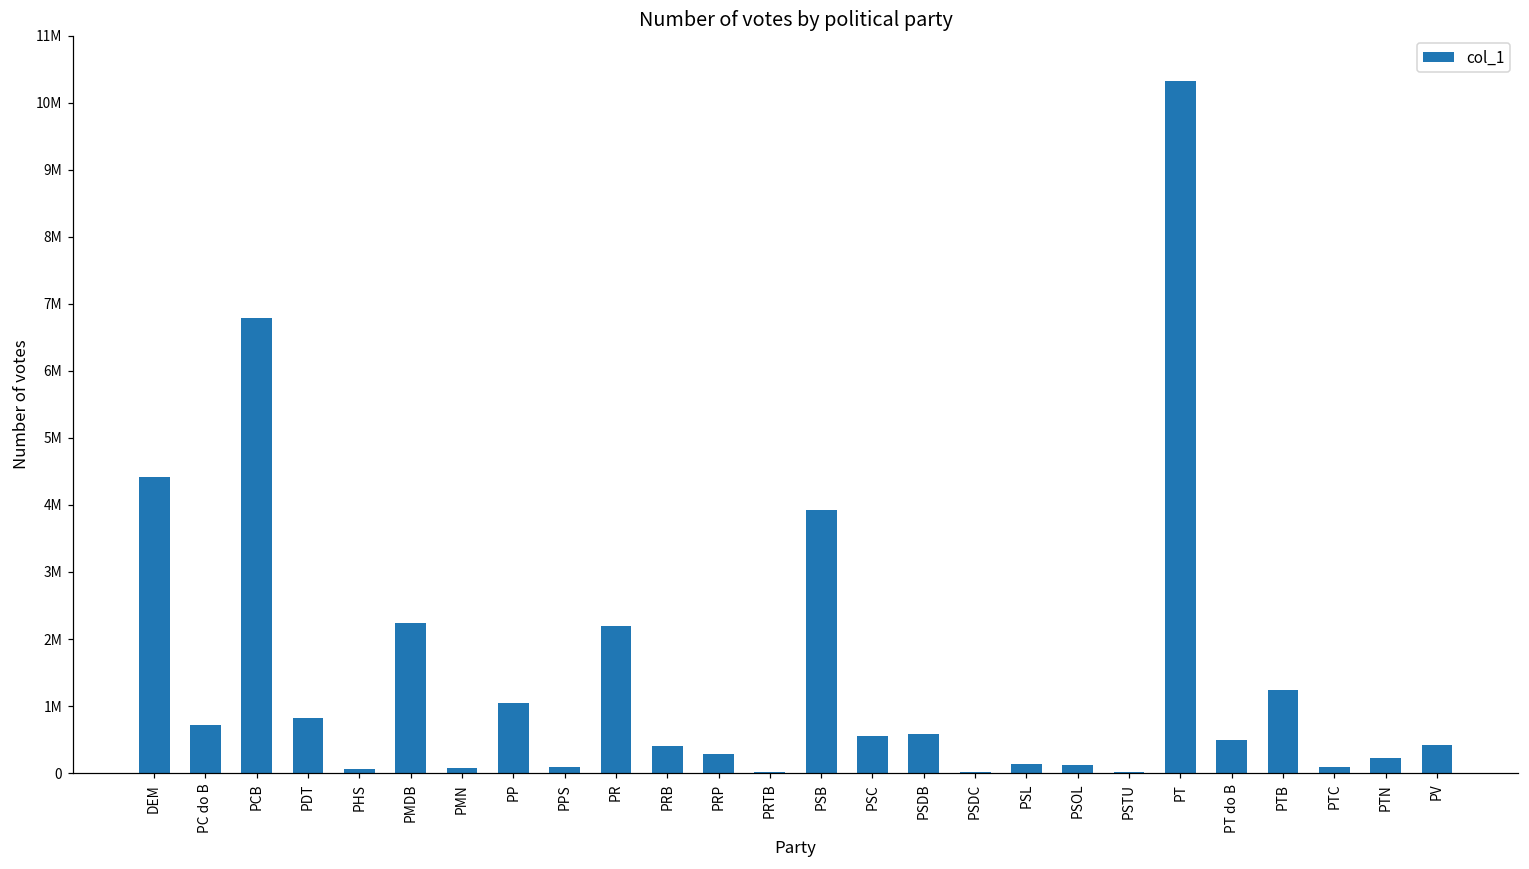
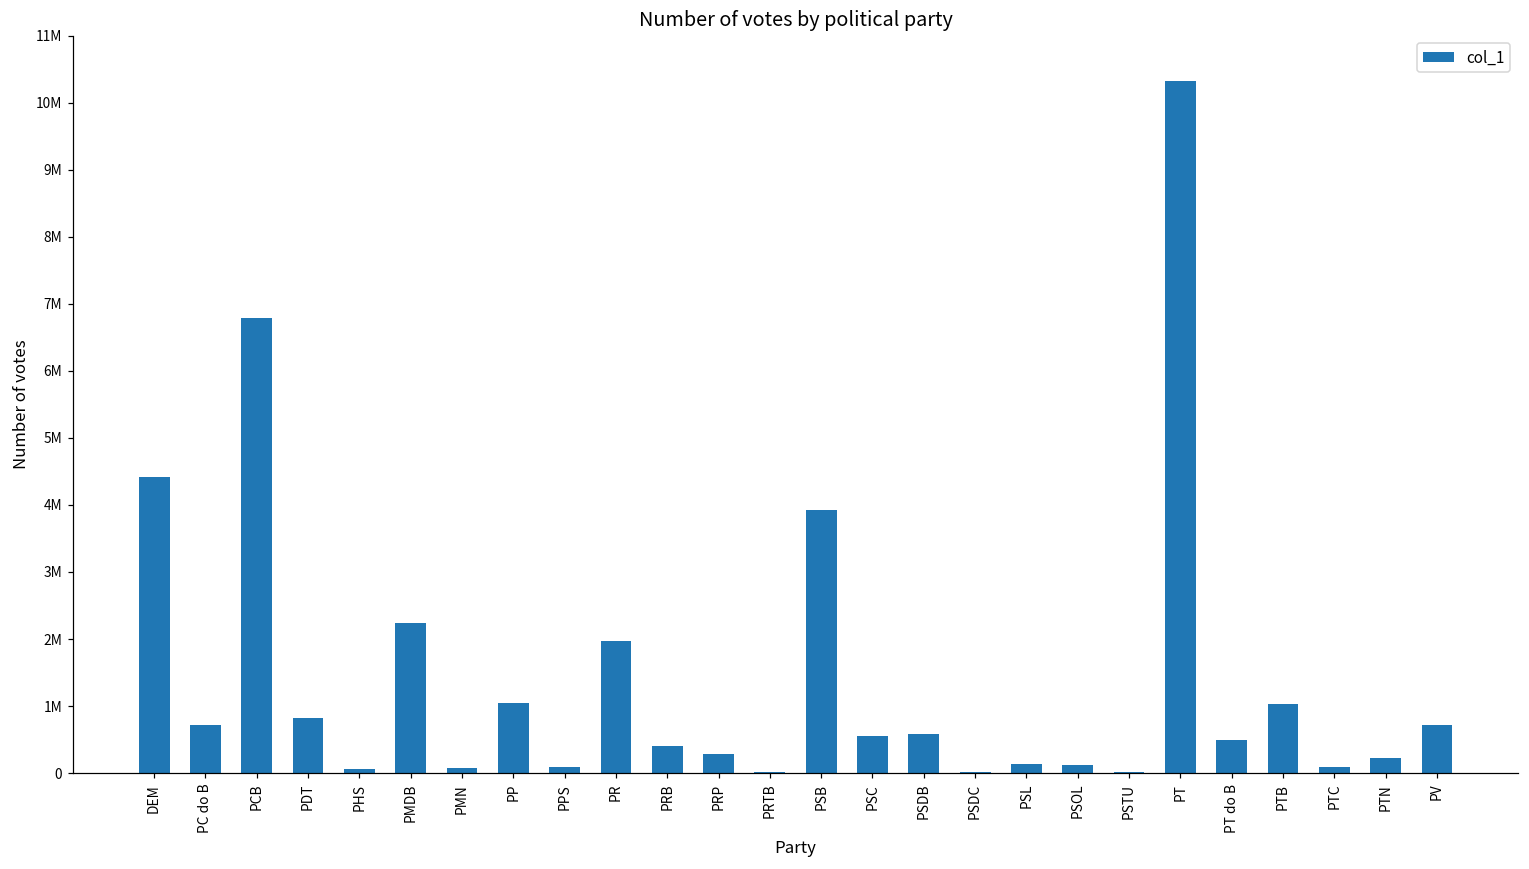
PR: 2200000 -> 2000000
PTB: 1200000 -> 1000000
PV: 400000 -> 700000
